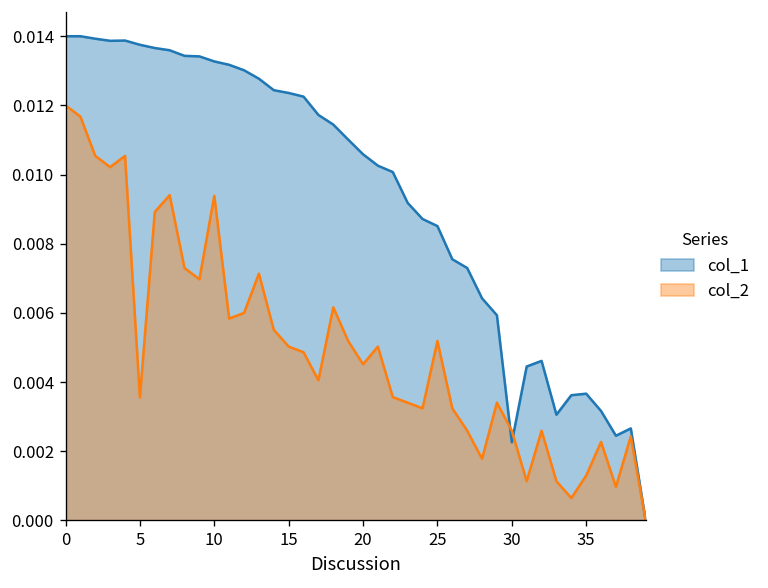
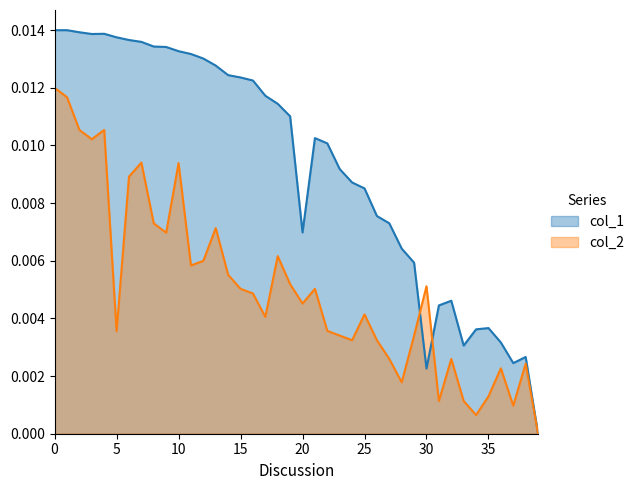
col_1, 20: 0.0106 -> 0.0070
col_2, 25: 0.0052 -> 0.0041
col_2, 30: 0.0026 -> 0.0051
